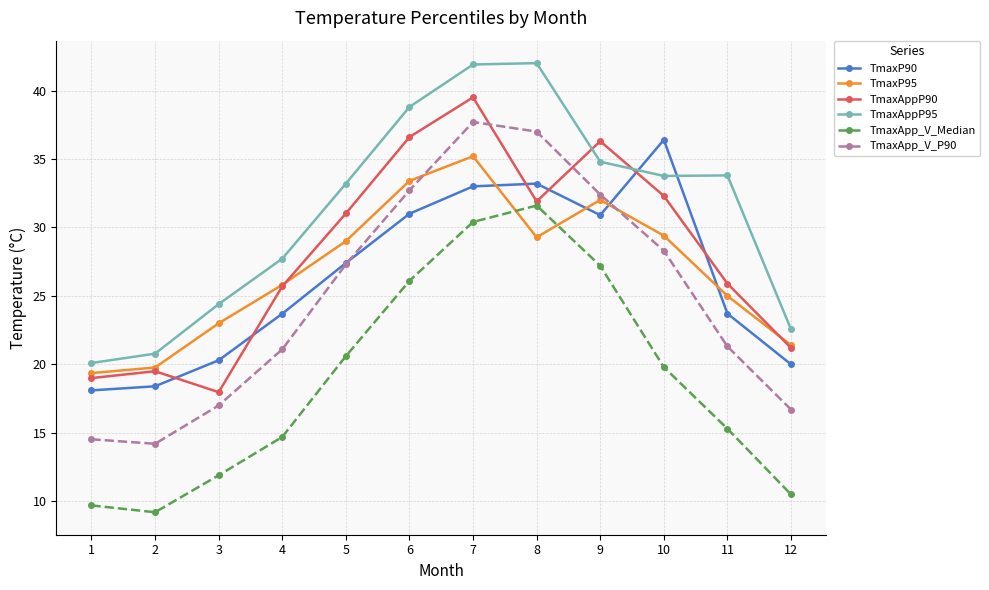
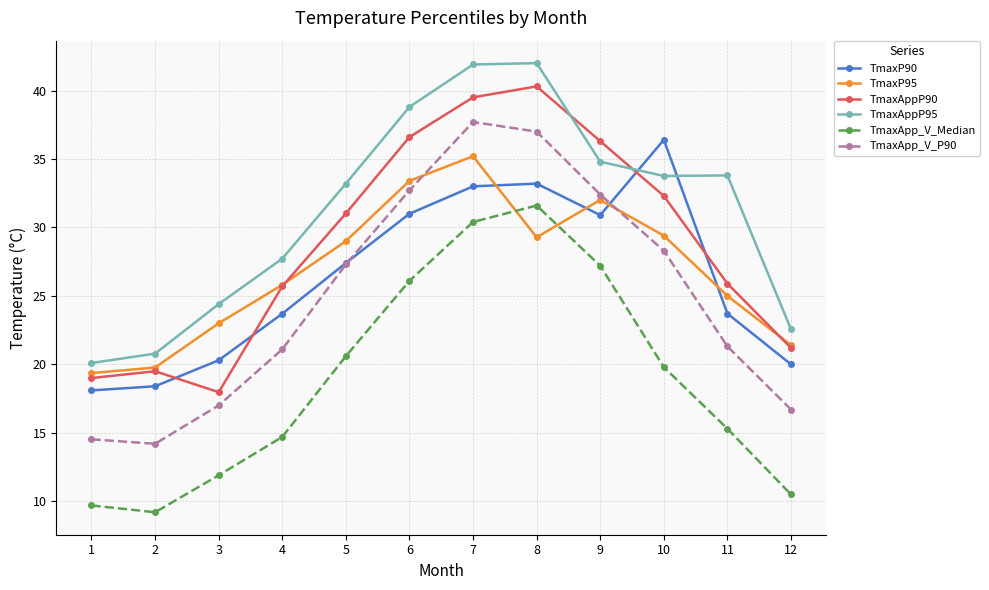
TmaxAppP90, 8: 31.9 -> 40.3
